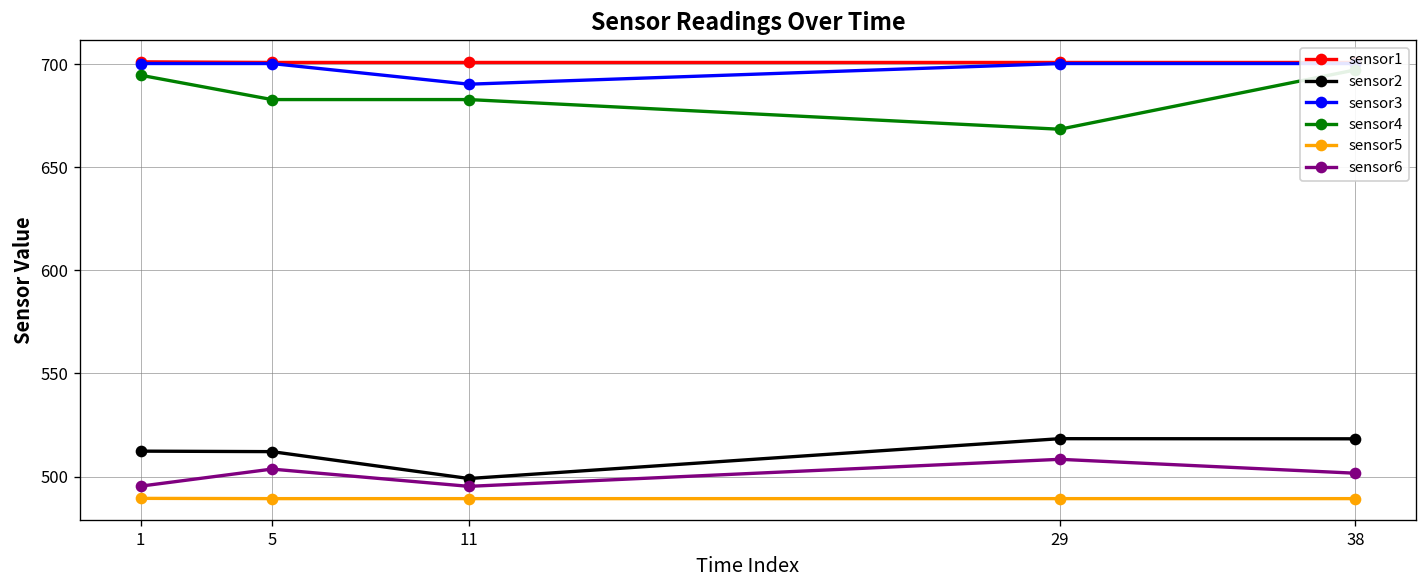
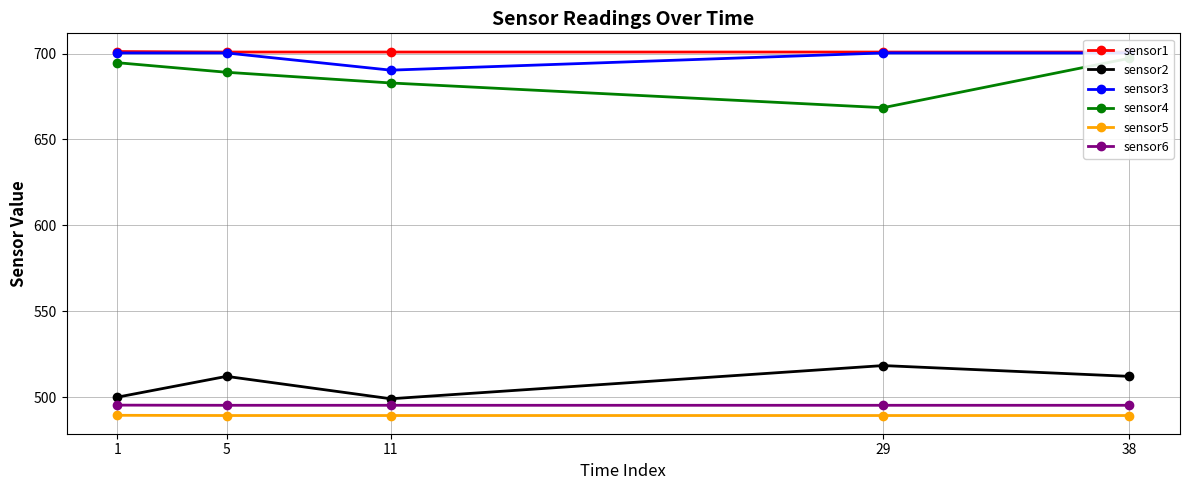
sensor2, 1: 512 -> 500
sensor4, 5: 683 -> 689
sensor6, 5: 504 -> 495
sensor6, 29: 508 -> 495
sensor2, 38: 518 -> 512
sensor6, 38: 502 -> 495
